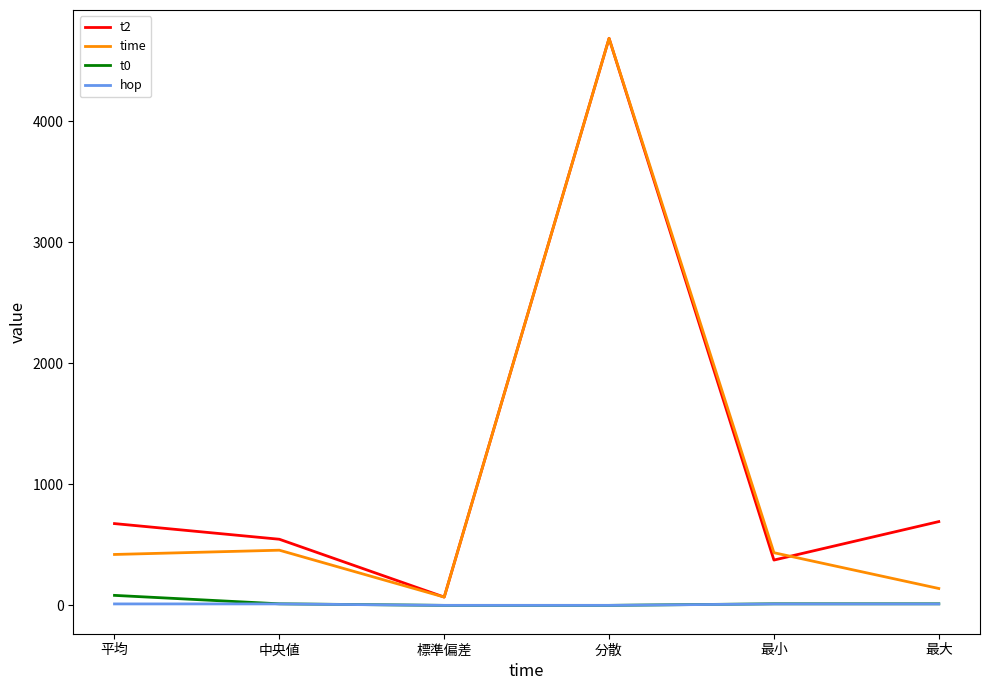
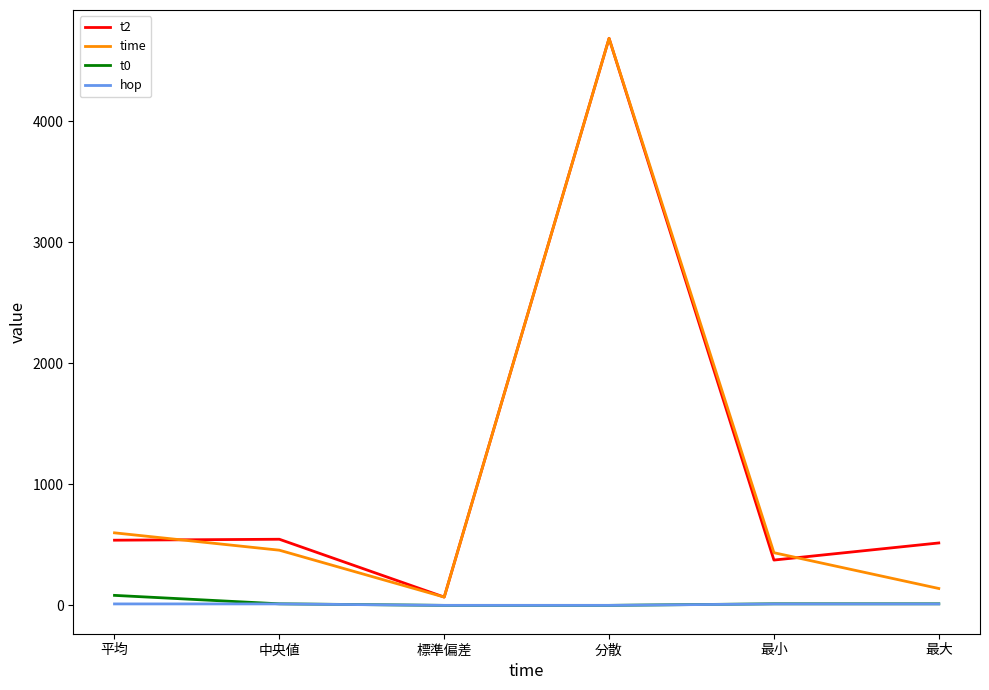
t2, 平均: 680 -> 540
time, 平均: 420 -> 600
t2, 最大: 690 -> 520
